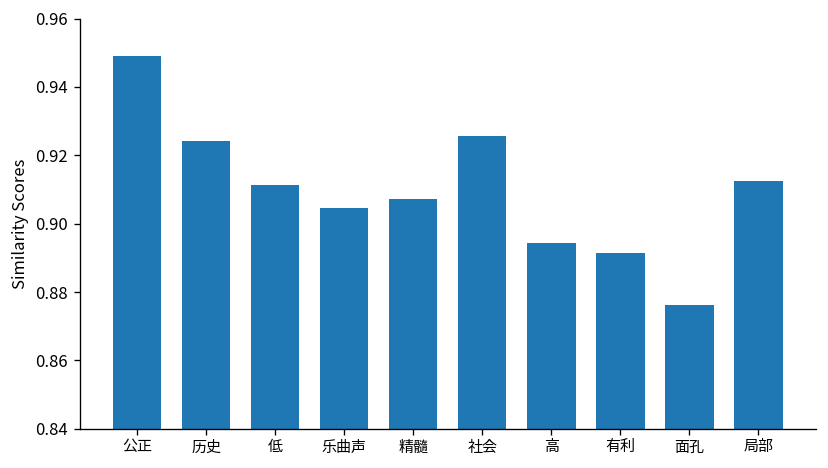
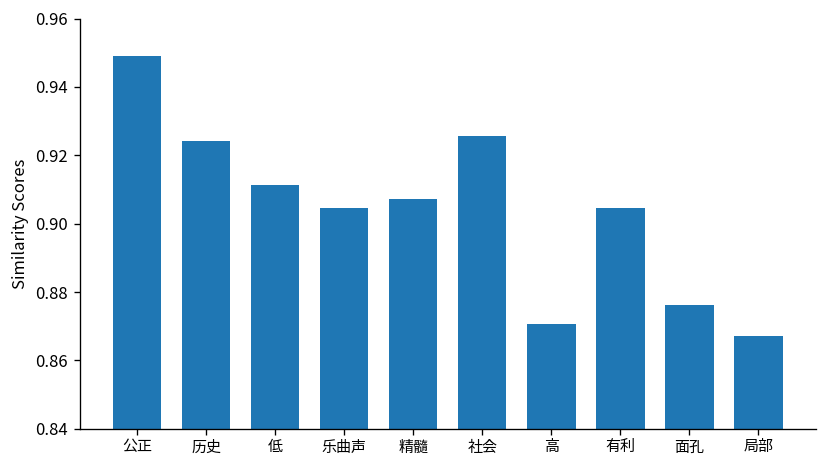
高: 0.894 -> 0.871
有利: 0.891 -> 0.904
局部: 0.912 -> 0.867
